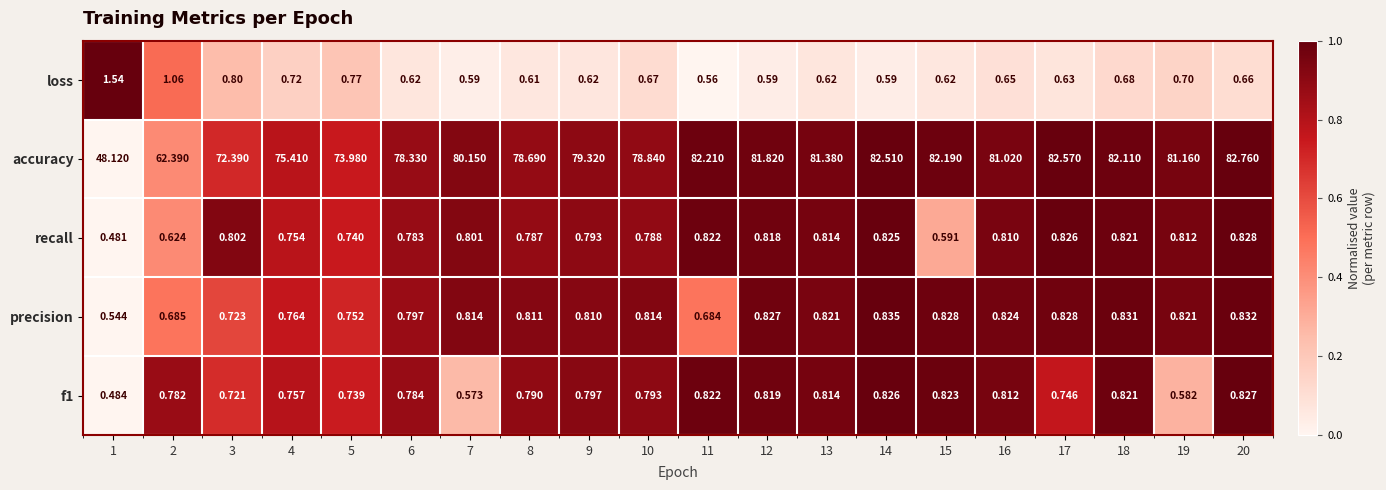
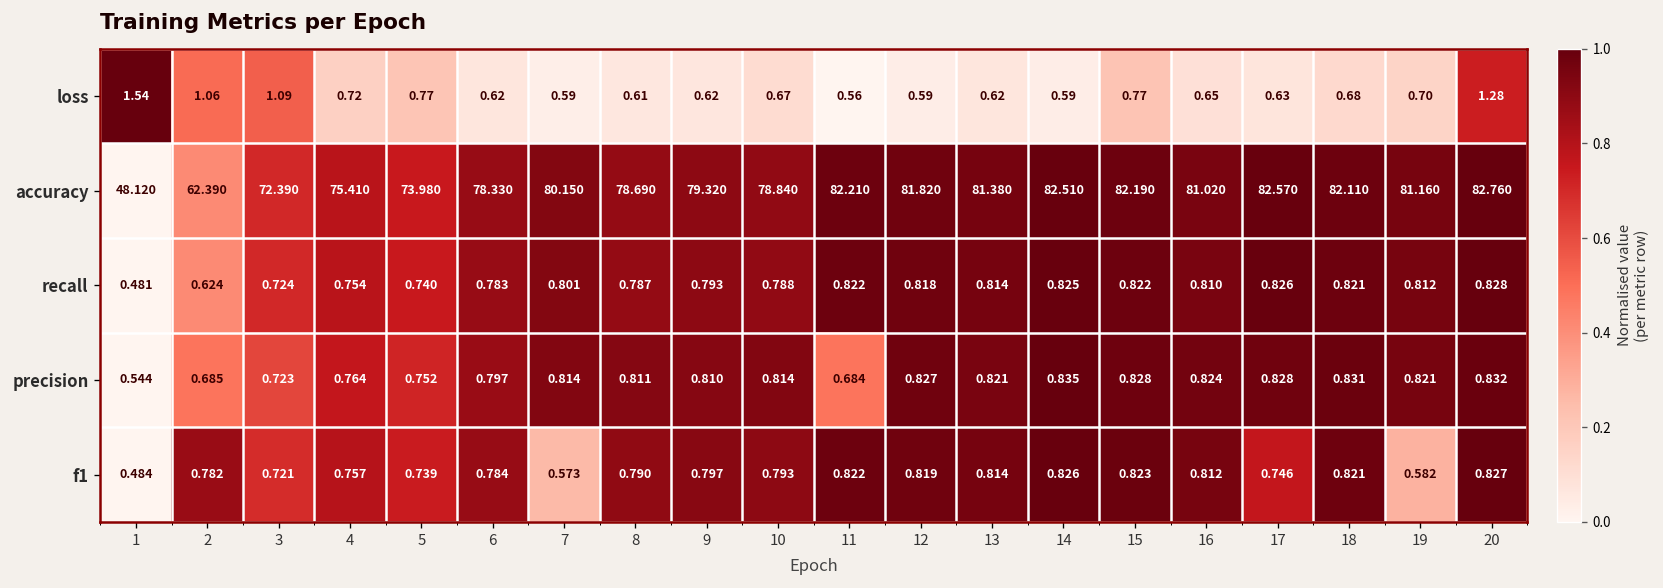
loss, 3: 0.80 -> 1.09
loss, 15: 0.62 -> 0.77
loss, 20: 0.66 -> 1.28
recall, 3: 0.802 -> 0.724
recall, 15: 0.591 -> 0.822
